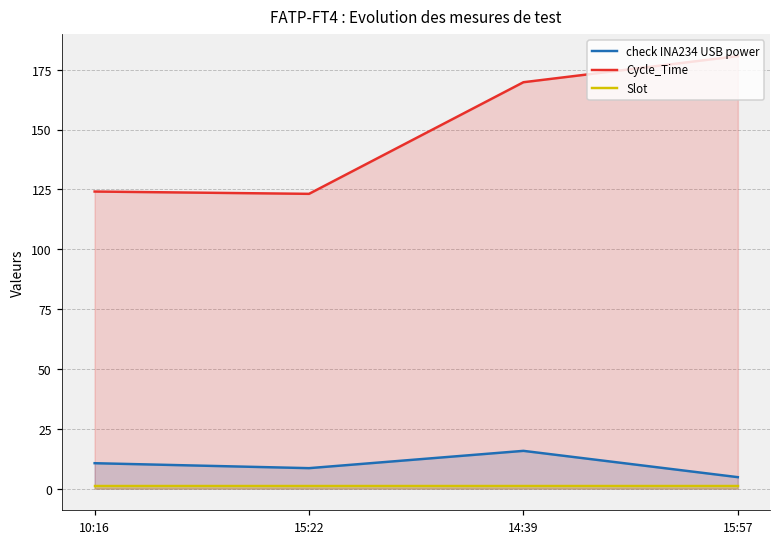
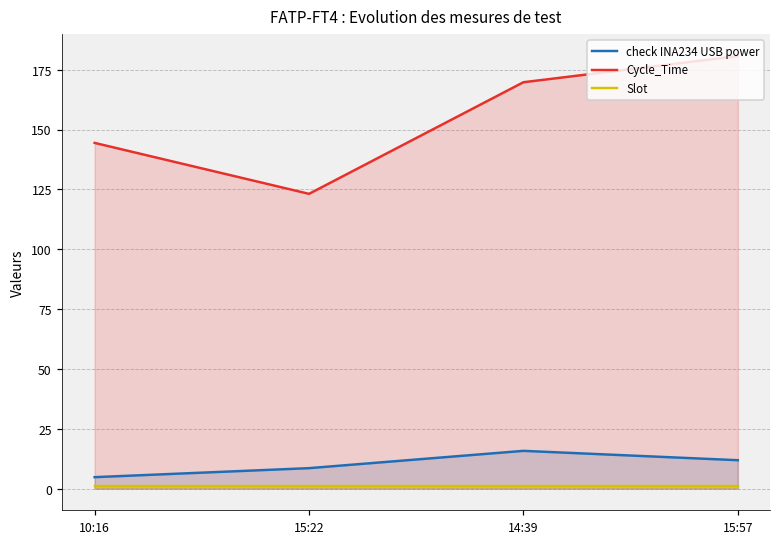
check INA234 USB power, 10:16: 11 -> 5
Cycle_Time, 10:16: 124 -> 144
check INA234 USB power, 15:57: 5 -> 12
